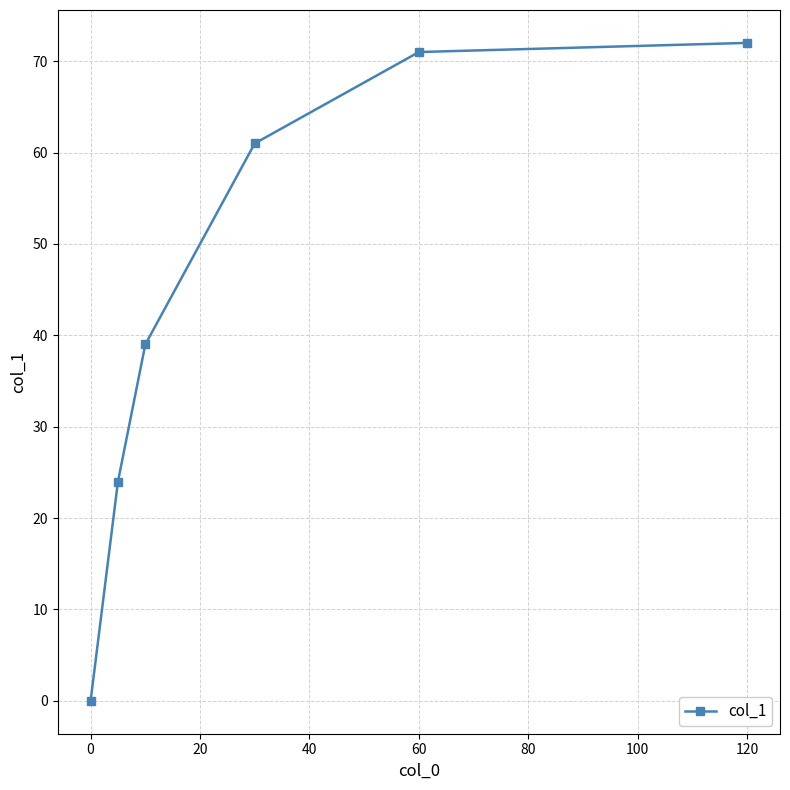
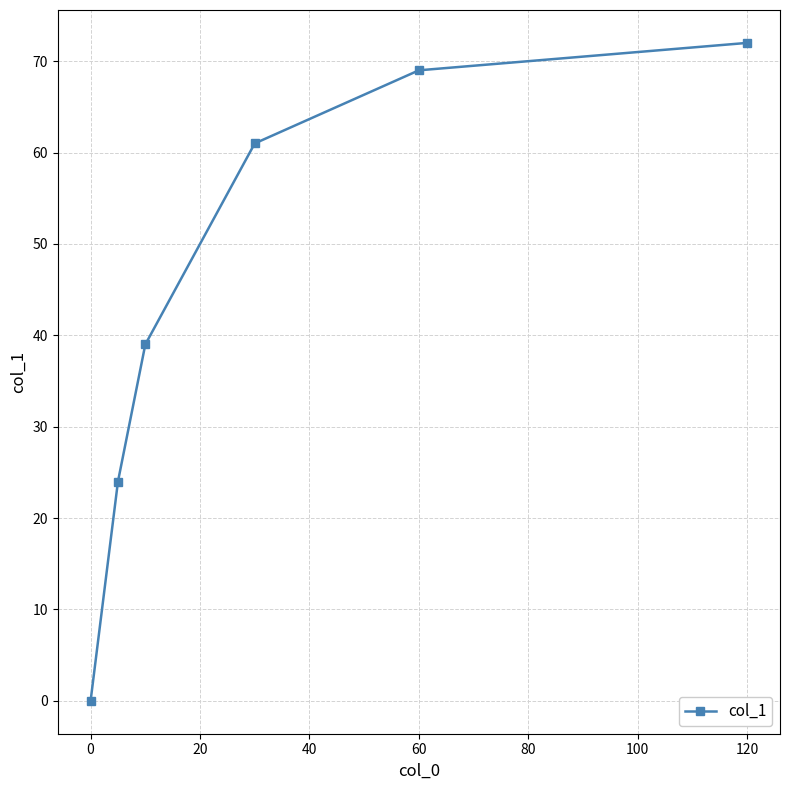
60: 71 -> 69
